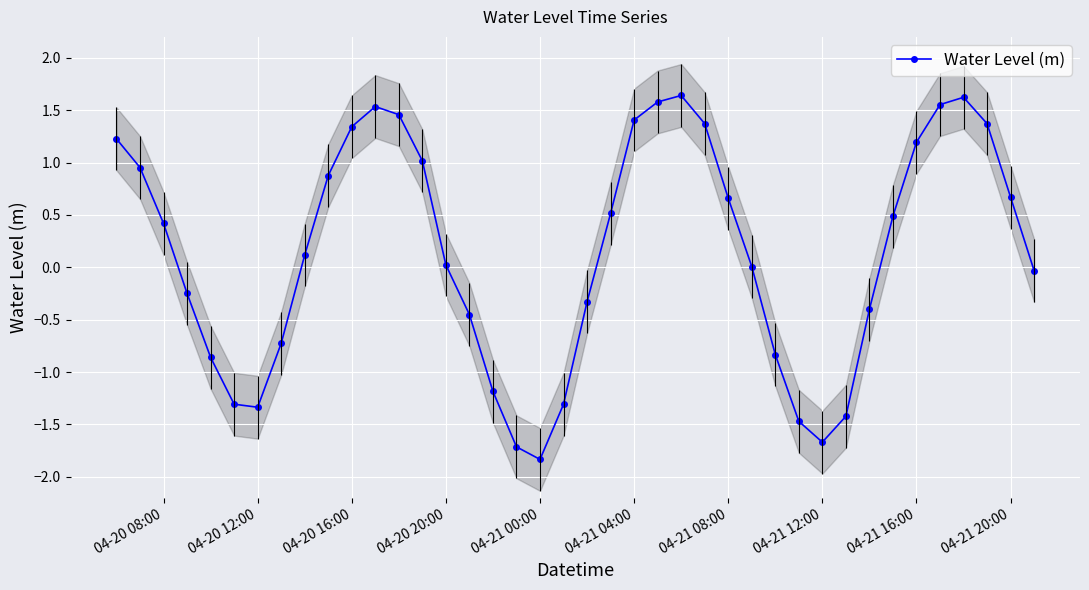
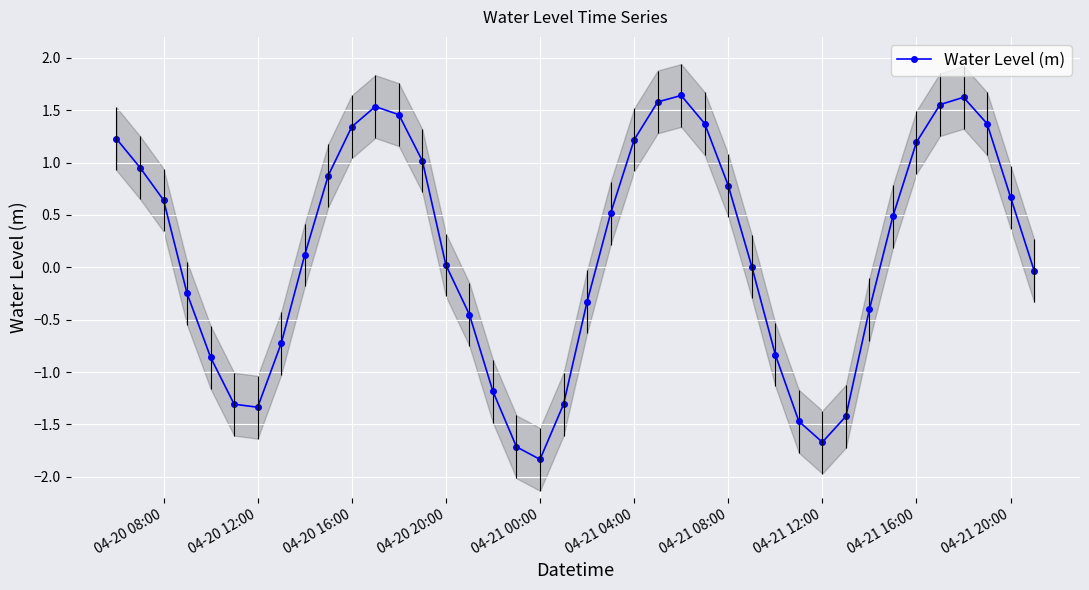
Water Level (m), 04-20 08:00: 0.42 -> 0.64
Water Level (m), 04-21 04:00: 1.41 -> 1.22
Water Level (m), 04-21 08:00: 0.66 -> 0.78
